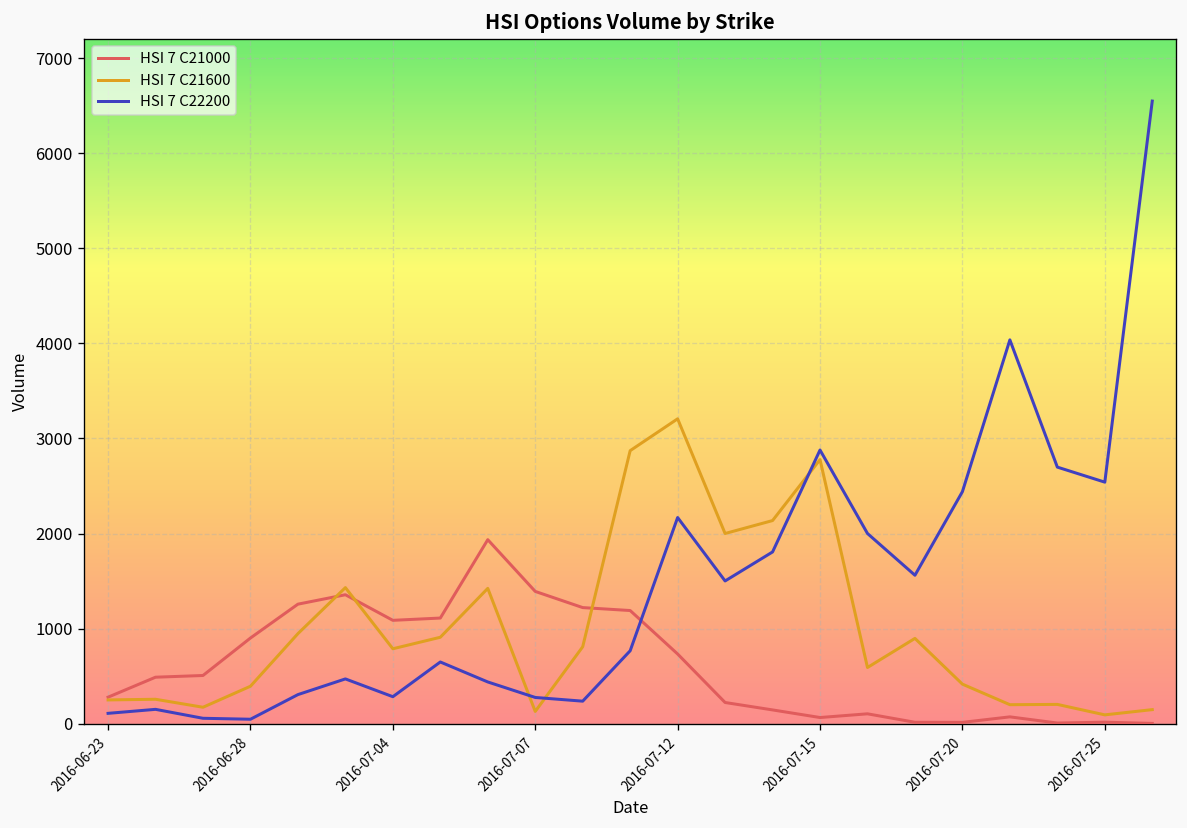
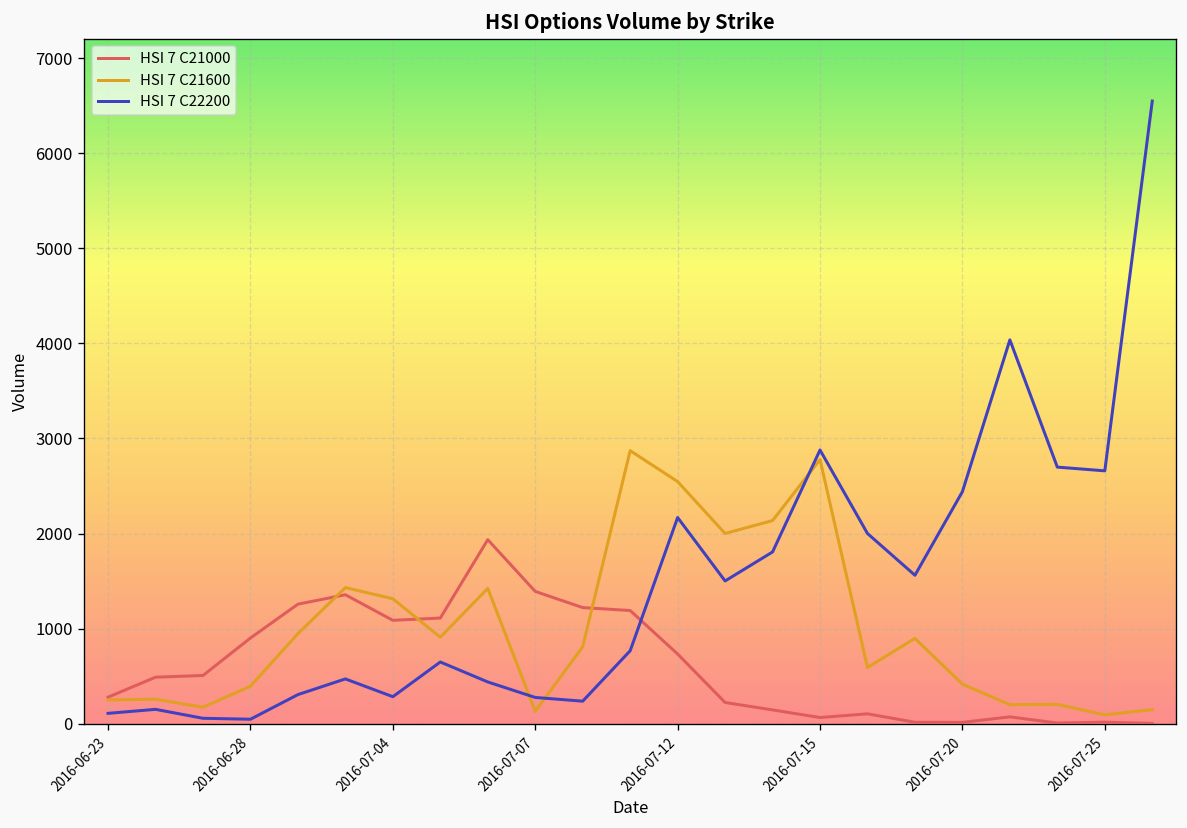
HSI 7 C21600, 2016-07-04: 800 -> 1300
HSI 7 C21600, 2016-07-12: 3200 -> 2500
HSI 7 C22200, 2016-07-25: 2500 -> 2700
